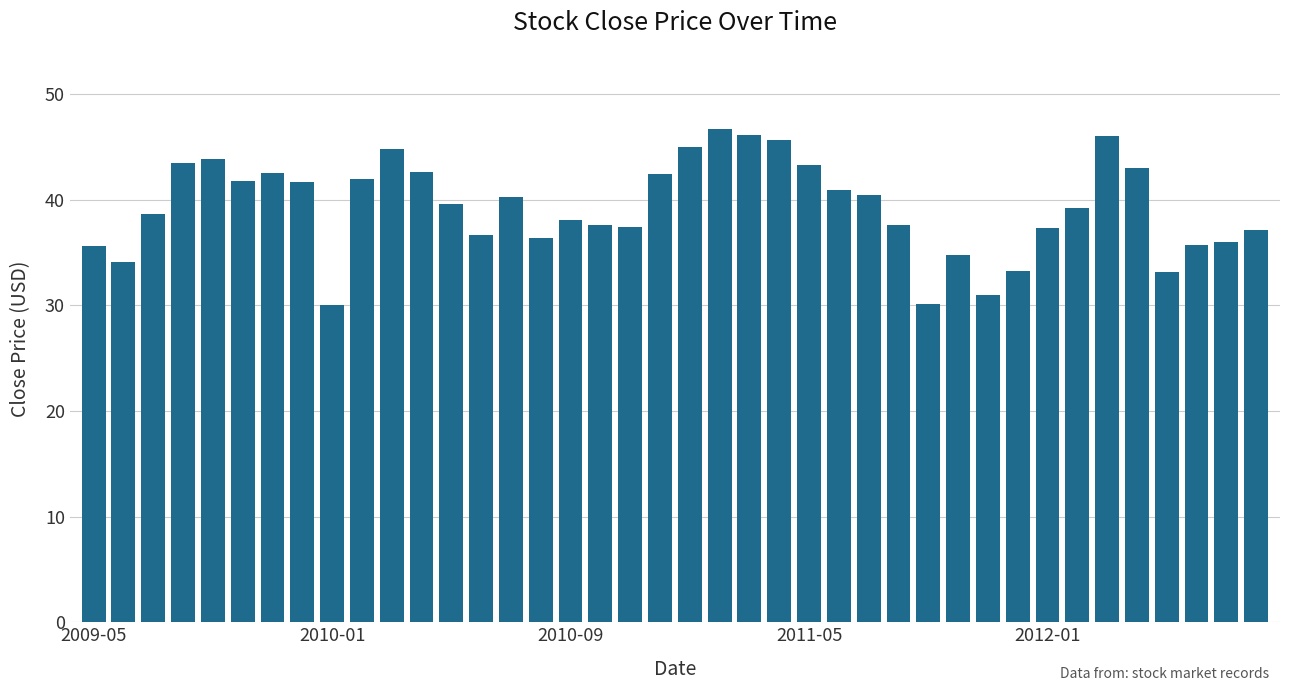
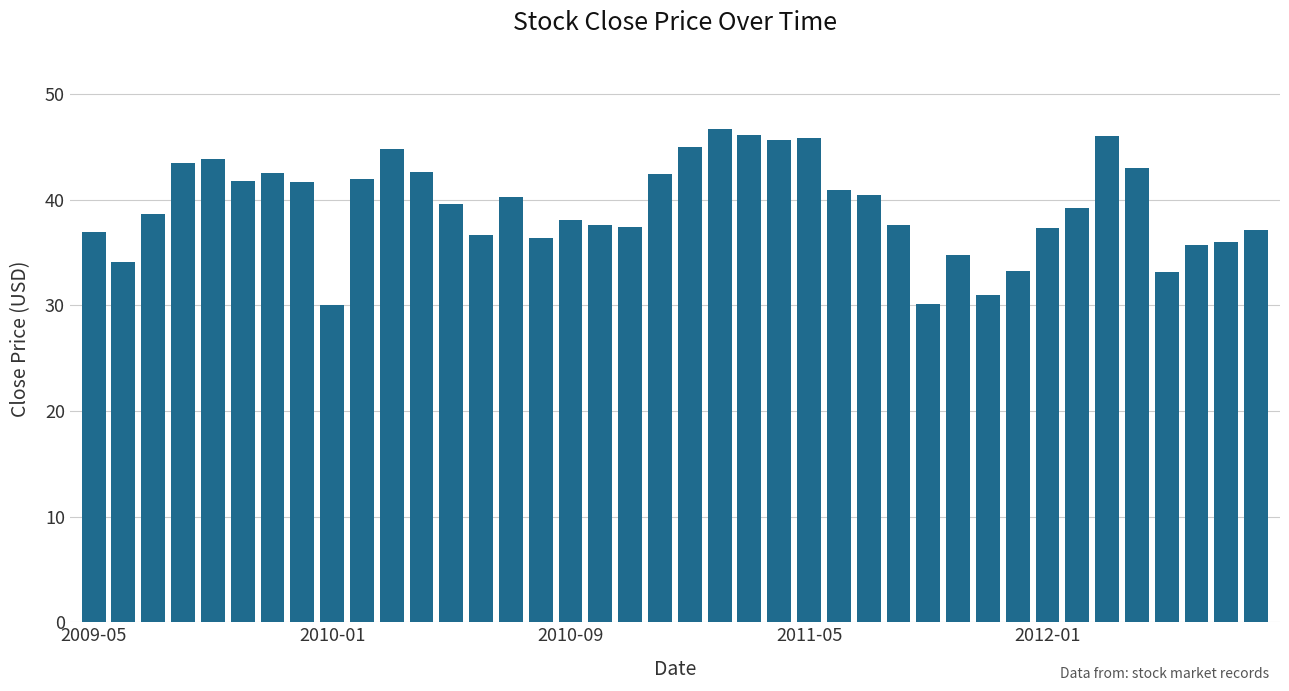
2009-05: 35.6 -> 36.9
2011-05: 43.2 -> 45.9
